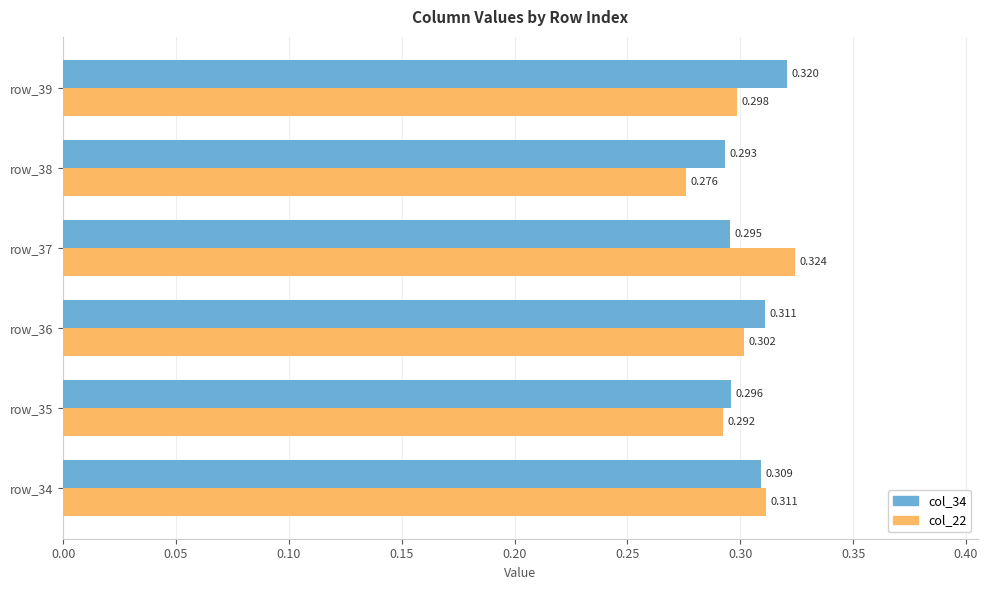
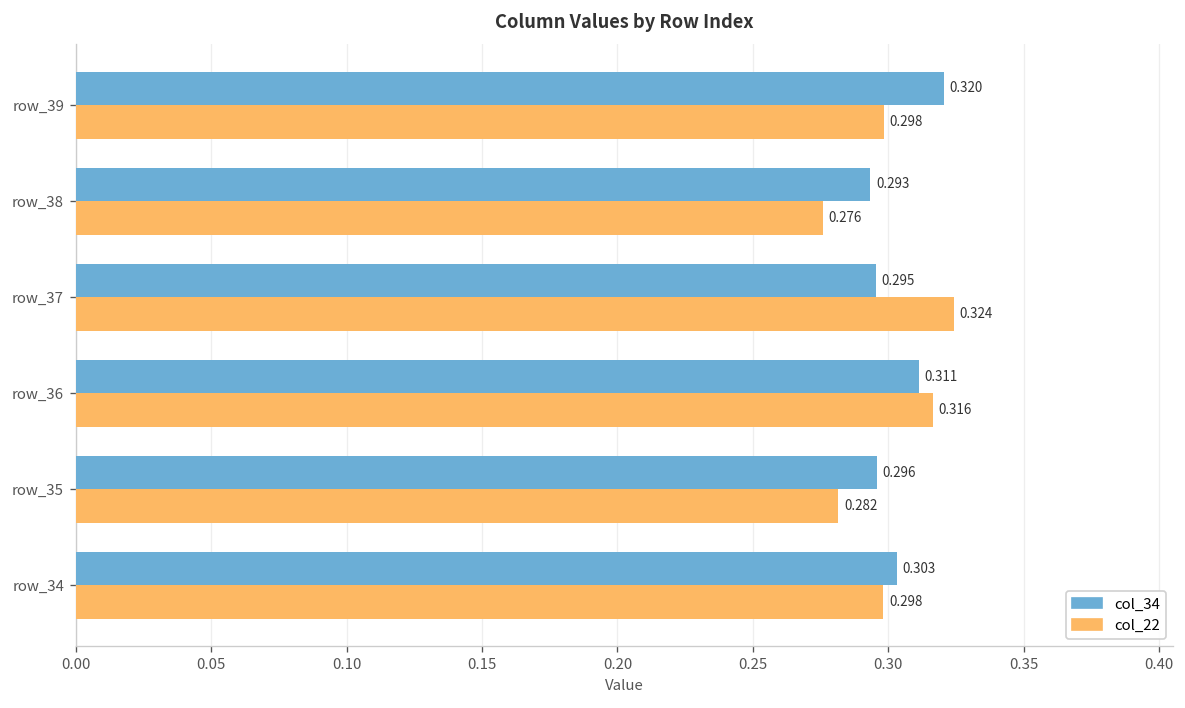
col_22, row_36: 0.302 -> 0.316
col_22, row_35: 0.292 -> 0.282
col_34, row_34: 0.309 -> 0.303
col_22, row_34: 0.311 -> 0.298
